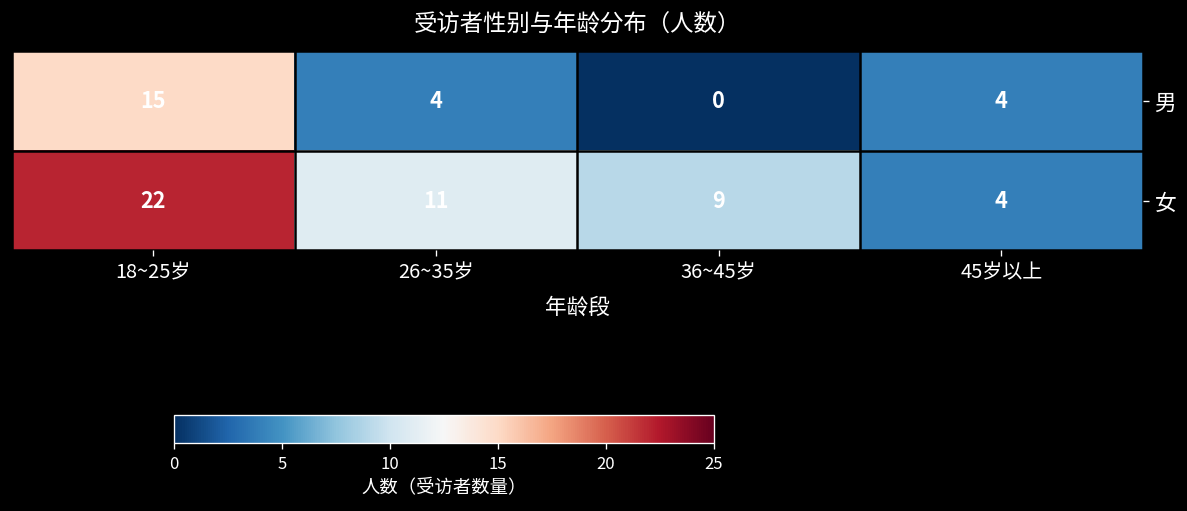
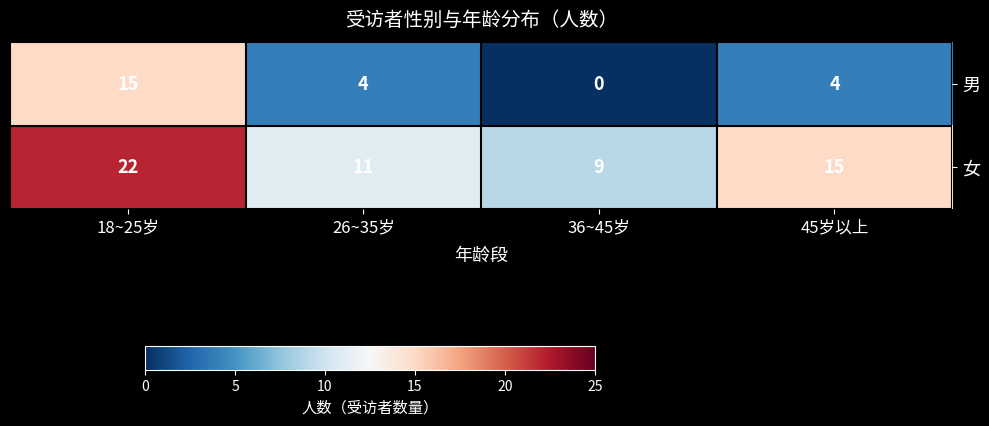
女, 45岁以上: 4 -> 15
